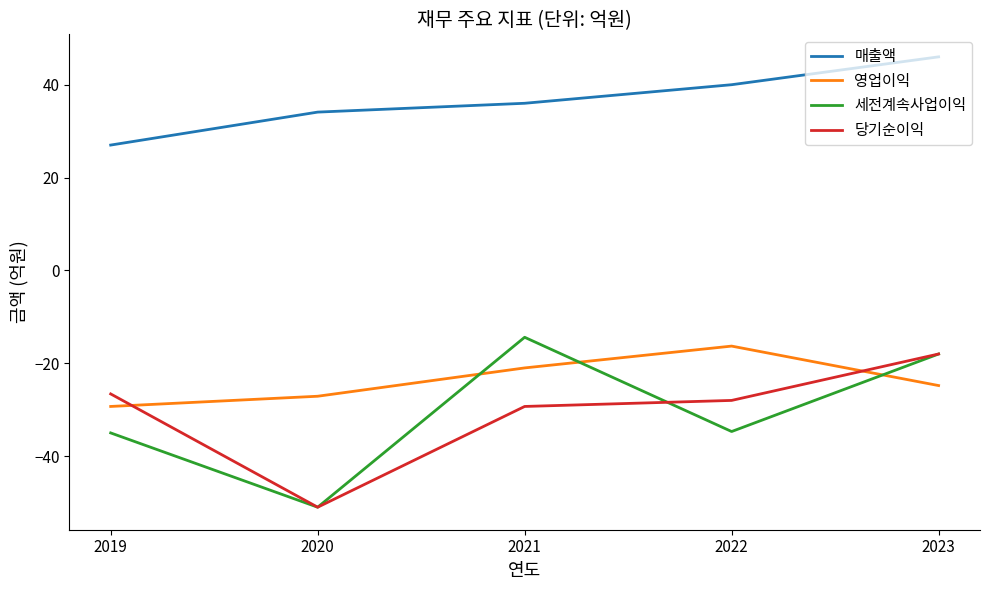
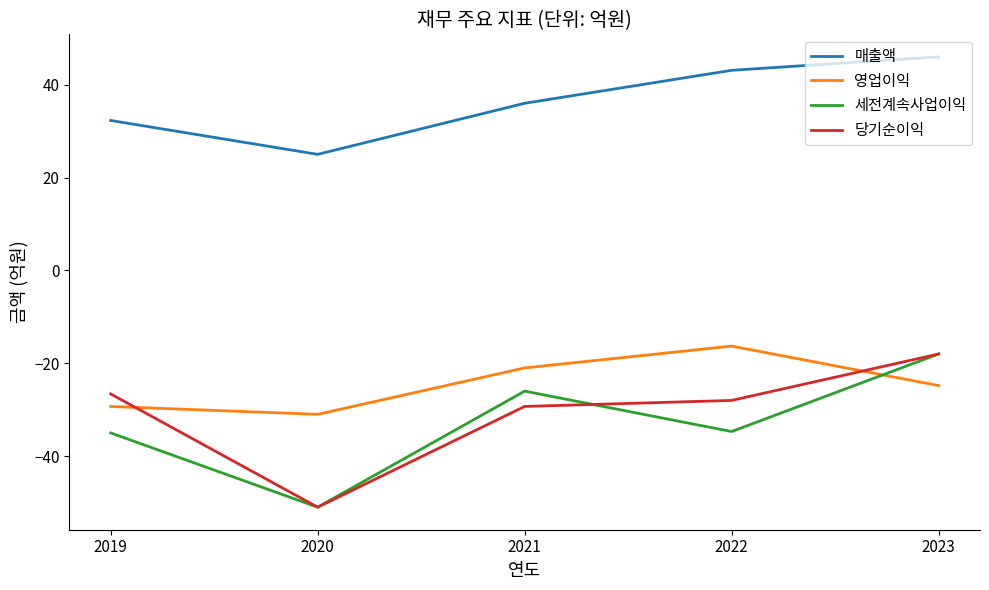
매출액, 2019: 27 -> 32
매출액, 2020: 34 -> 25
영업이익, 2020: -27 -> -31
세전계속사업이익, 2021: -14 -> -26
매출액, 2022: 40 -> 43
